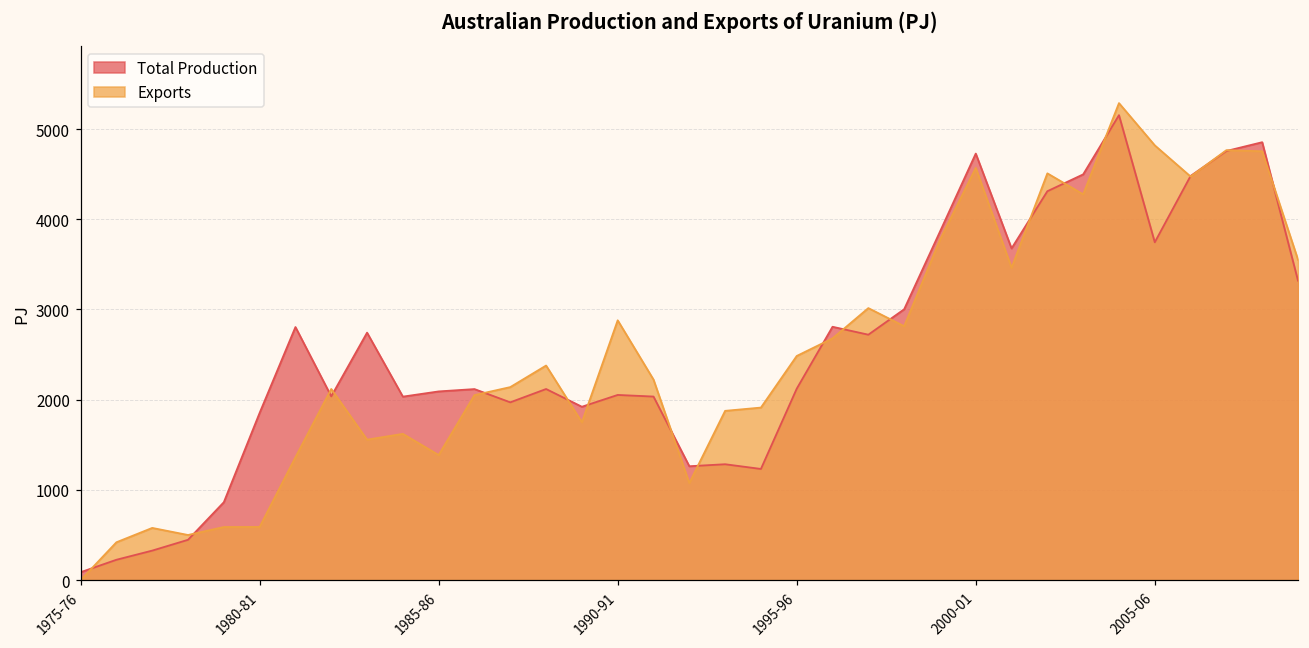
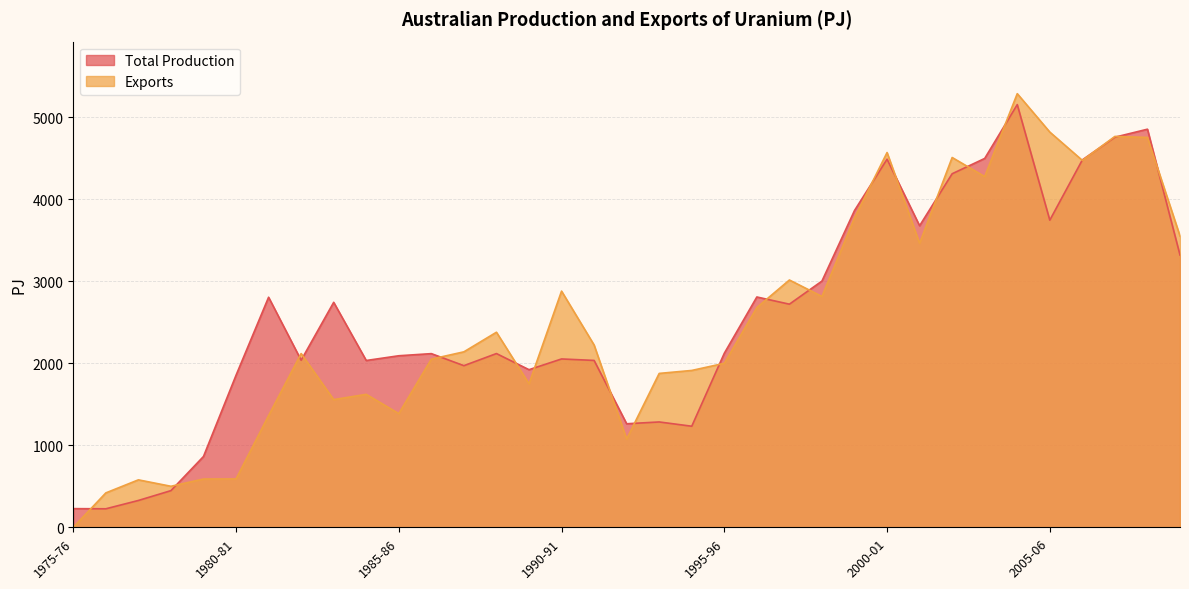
Total Production, 1975-76: 100 -> 200
Exports, 1995-96: 2500 -> 2000
Total Production, 2000-01: 4700 -> 4500
